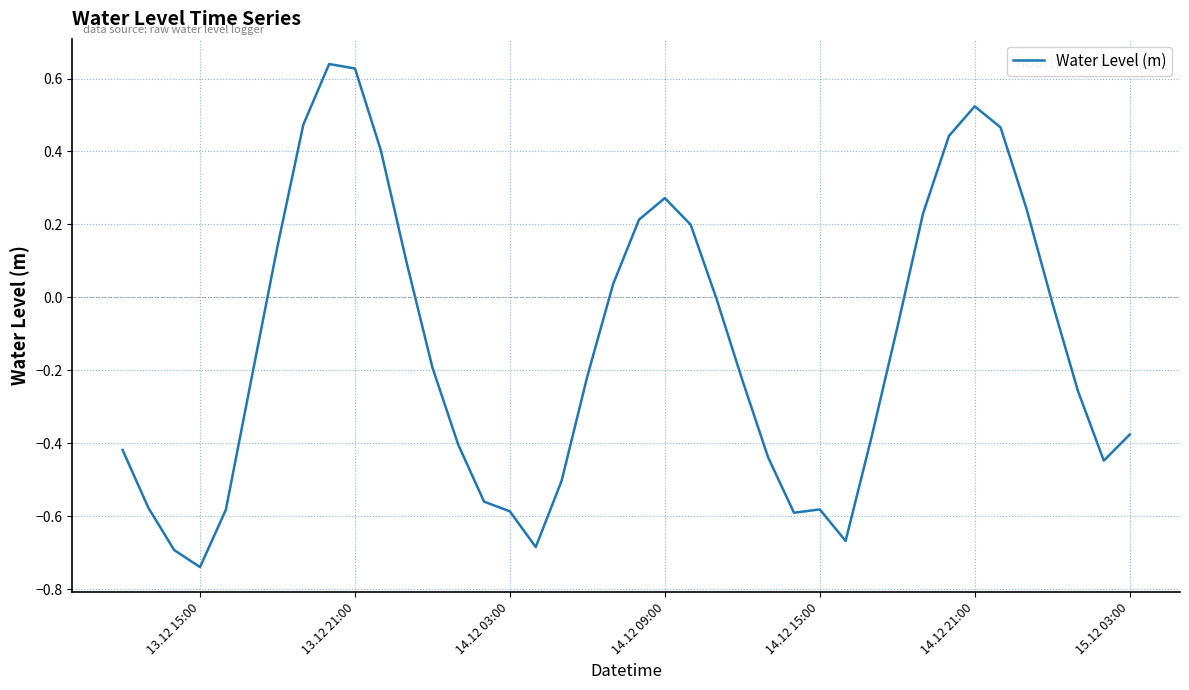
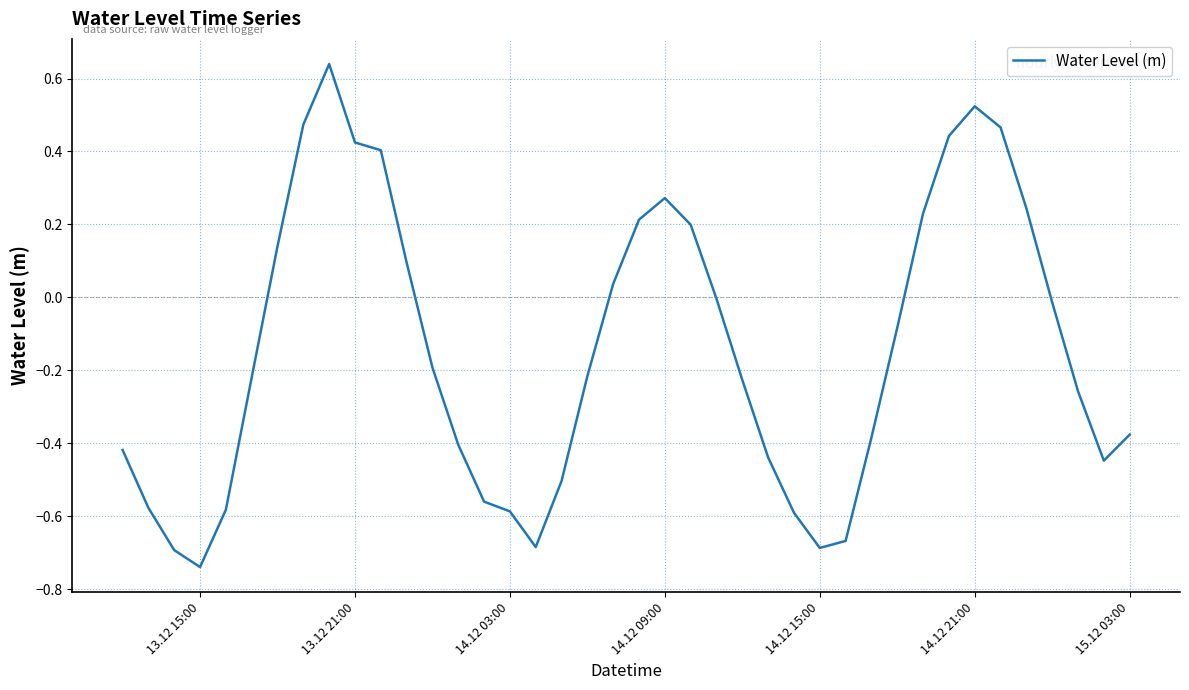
13.12 21:00: 0.63 -> 0.42
14.12 15:00: -0.58 -> -0.69
